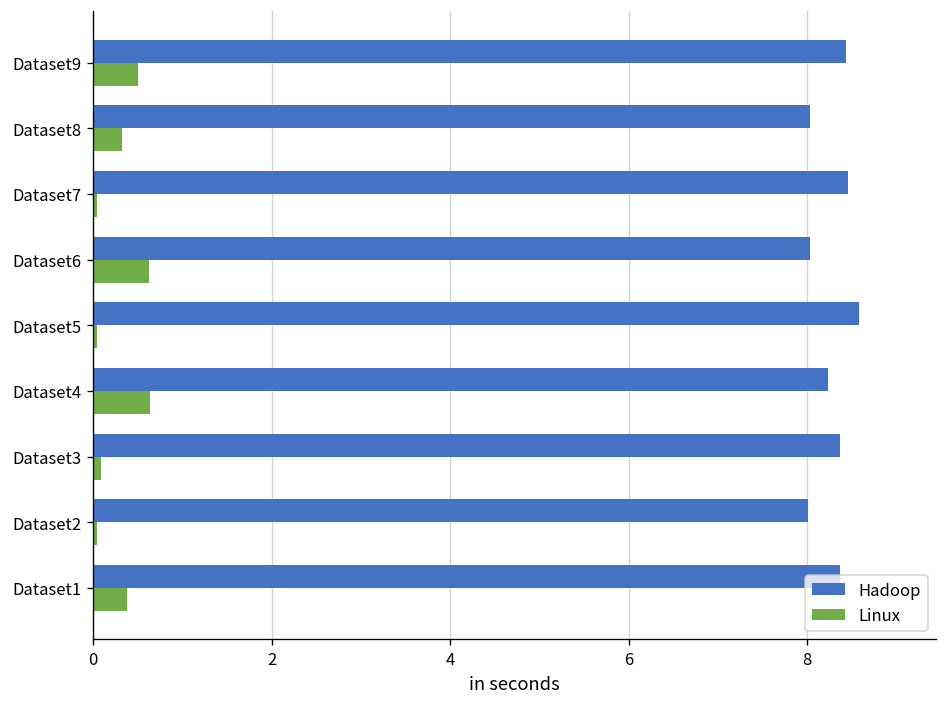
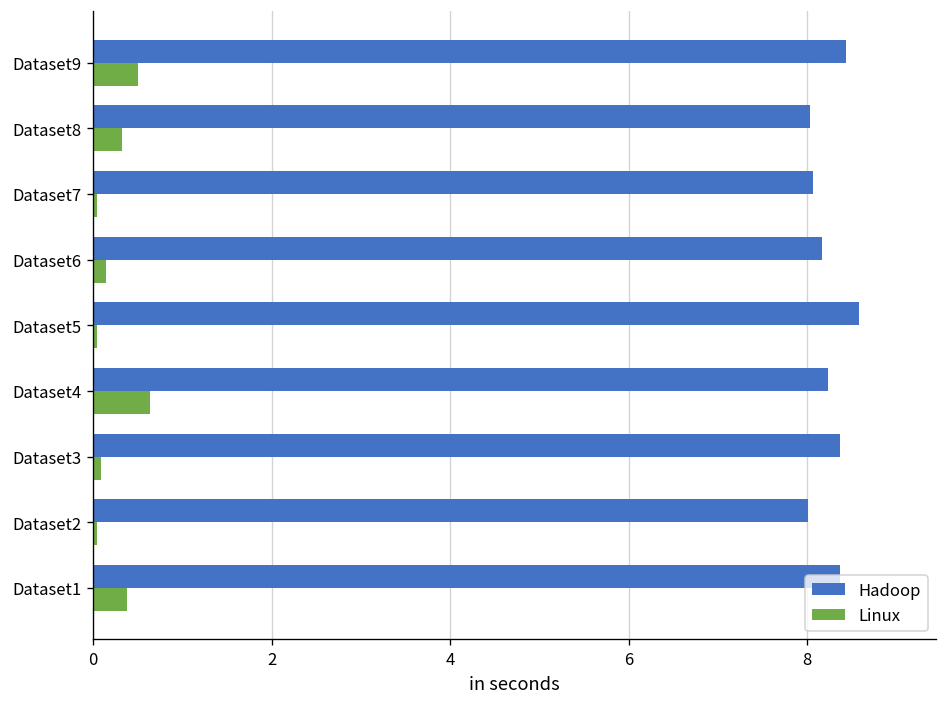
Hadoop, Dataset7: 8.5 -> 8.1
Hadoop, Dataset6: 8.0 -> 8.2
Linux, Dataset6: 0.6 -> 0.2
